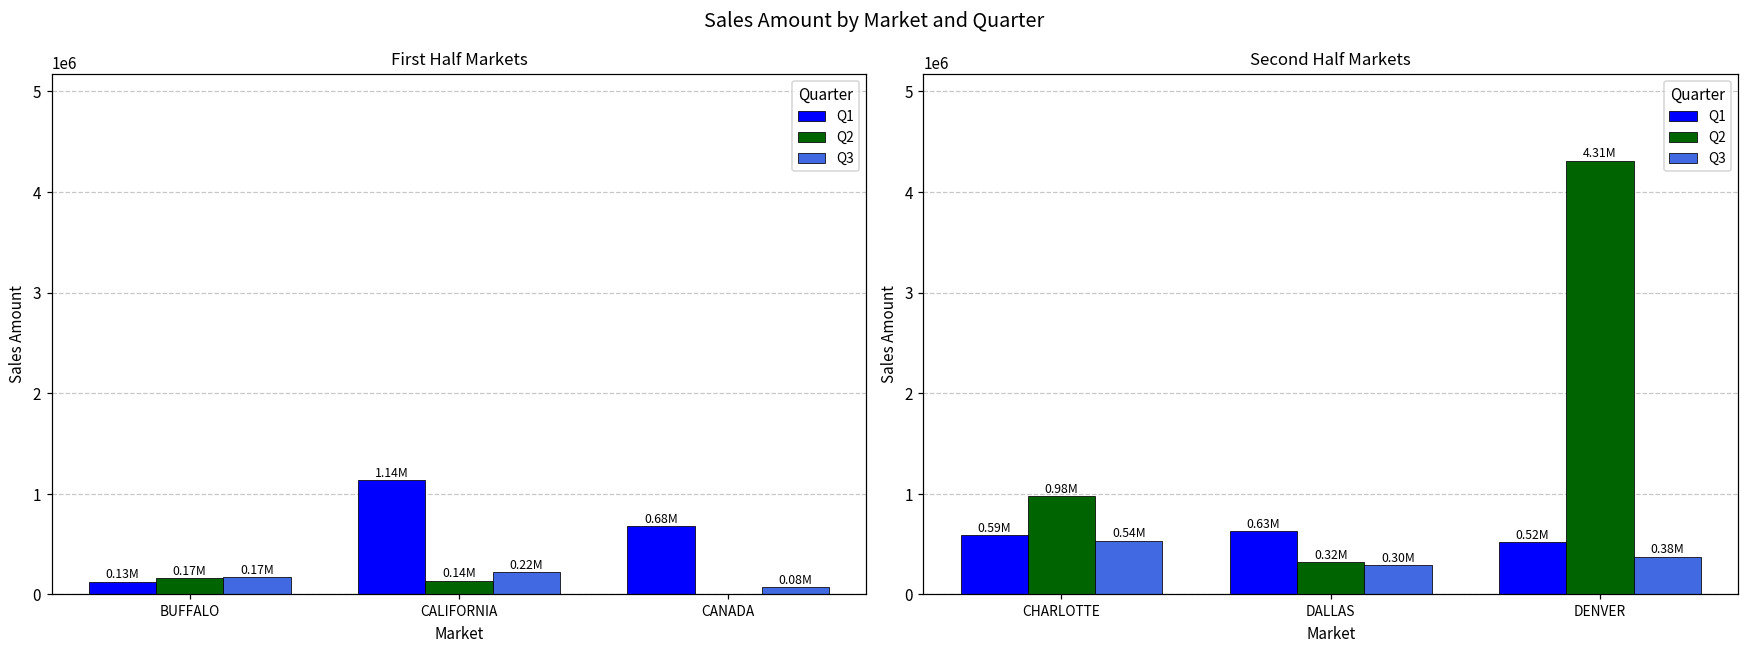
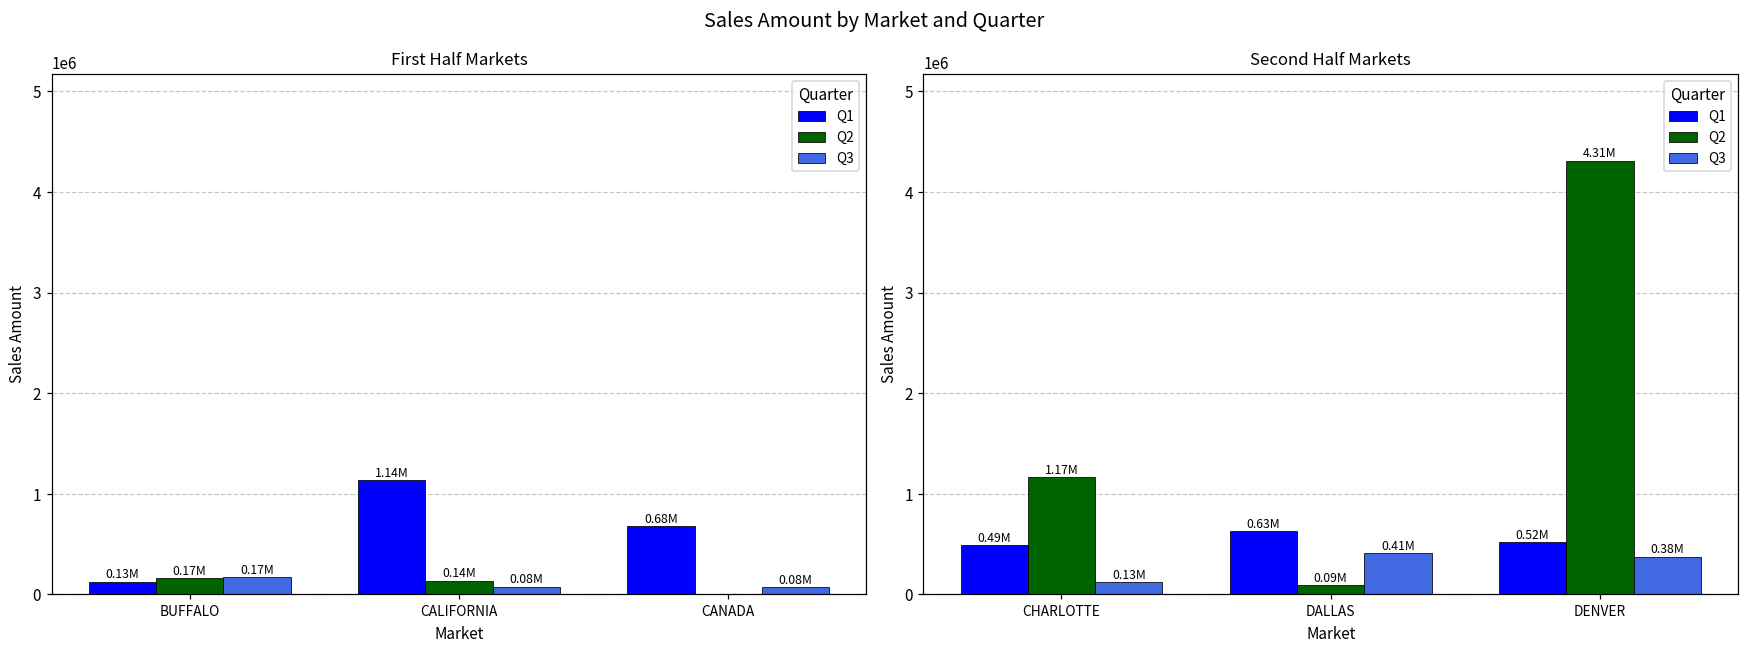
First Half Markets, Q3, CALIFORNIA: 0.22M -> 0.08M
Second Half Markets, Q1, CHARLOTTE: 0.59M -> 0.49M
Second Half Markets, Q2, CHARLOTTE: 0.98M -> 1.17M
Second Half Markets, Q3, CHARLOTTE: 0.54M -> 0.13M
Second Half Markets, Q2, DALLAS: 0.32M -> 0.09M
Second Half Markets, Q3, DALLAS: 0.30M -> 0.41M
